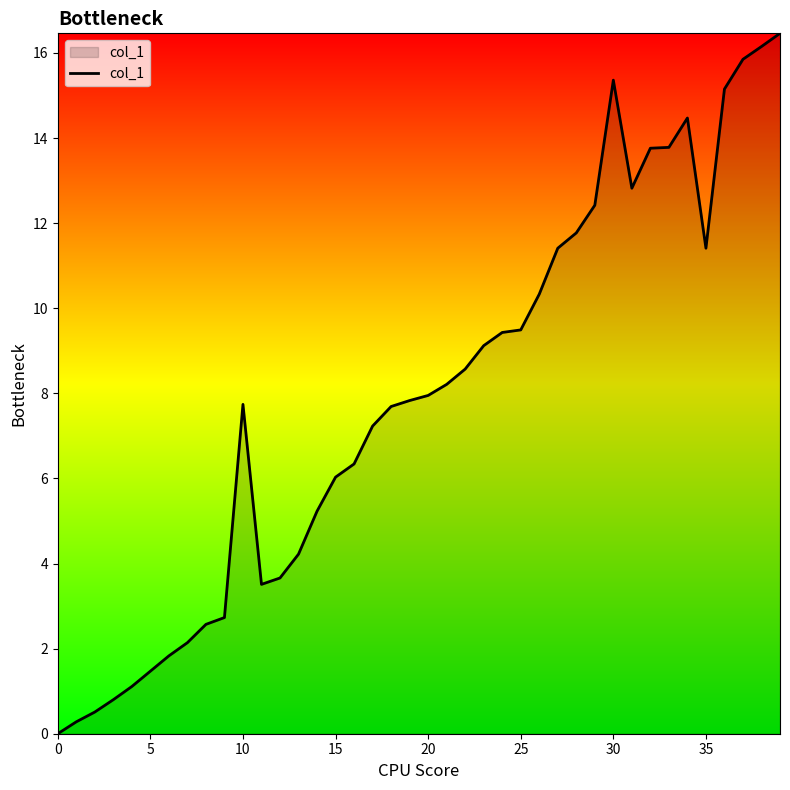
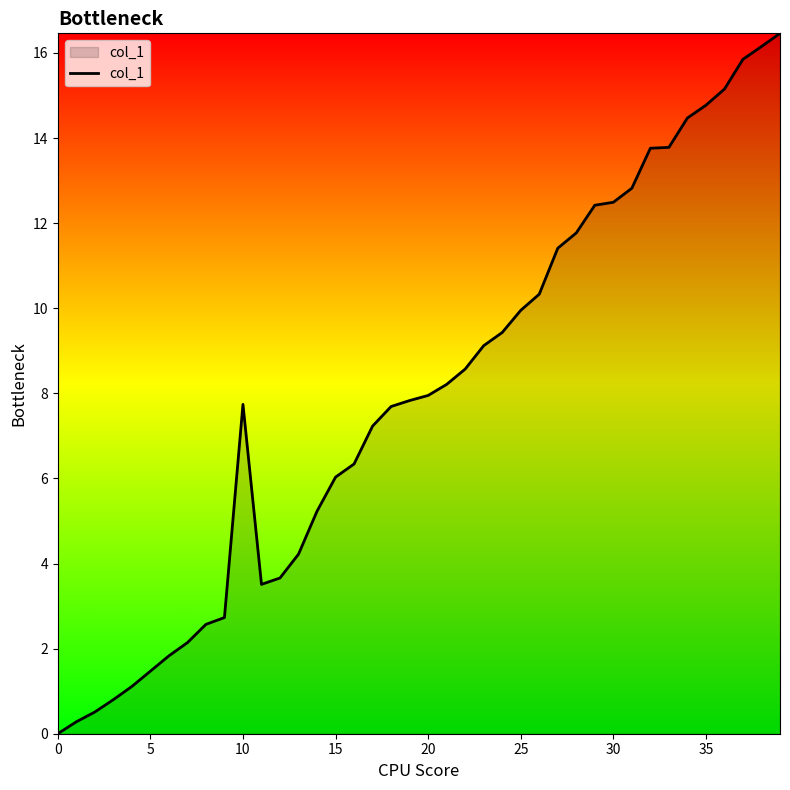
25: 9.5 -> 10.0
30: 15.4 -> 12.5
35: 11.4 -> 14.8
